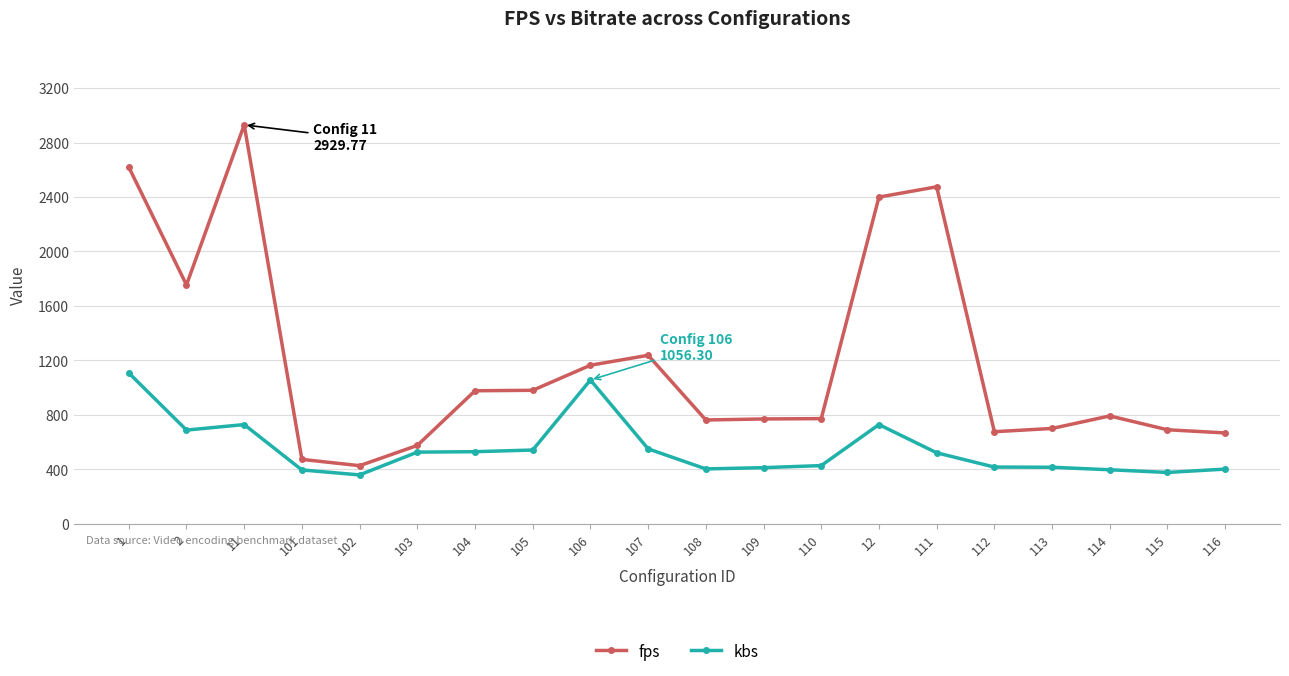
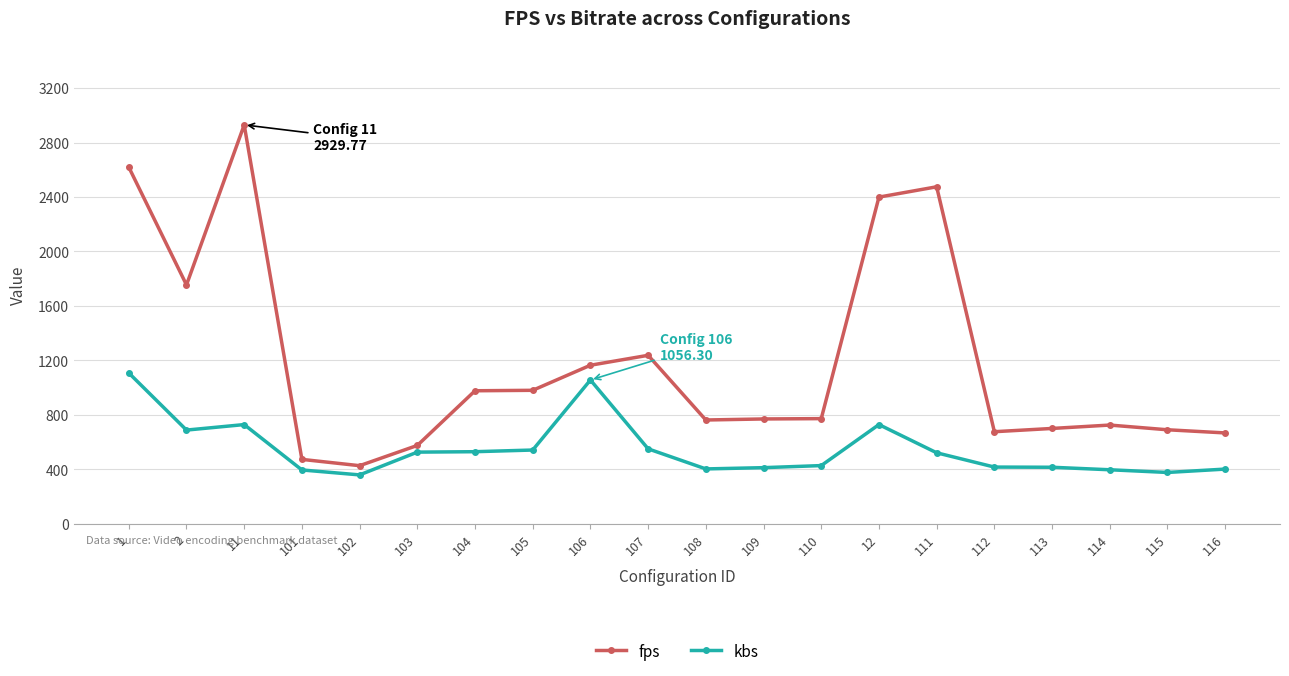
fps, 114: 790 -> 730
